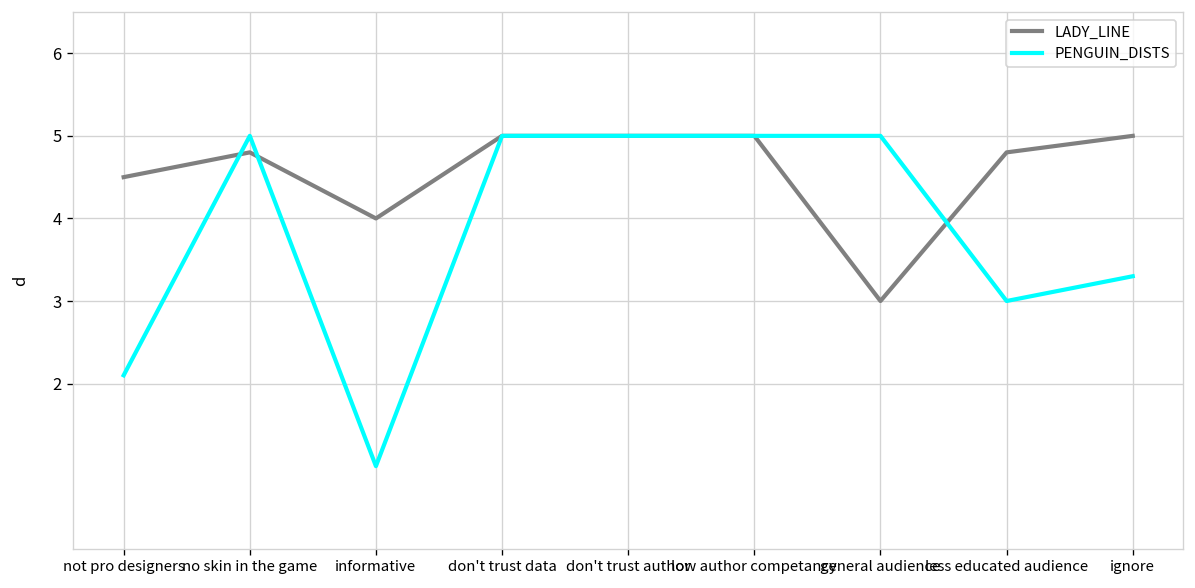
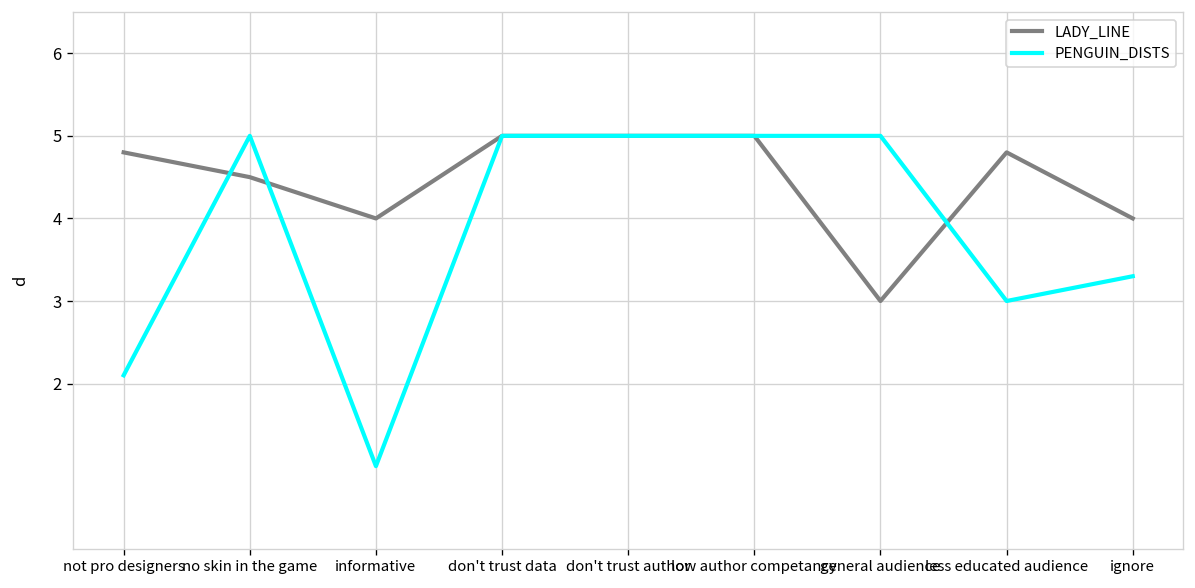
LADY_LINE, not pro designers: 4.5 -> 4.8
LADY_LINE, no skin in the game: 4.8 -> 4.5
LADY_LINE, ignore: 5 -> 4
